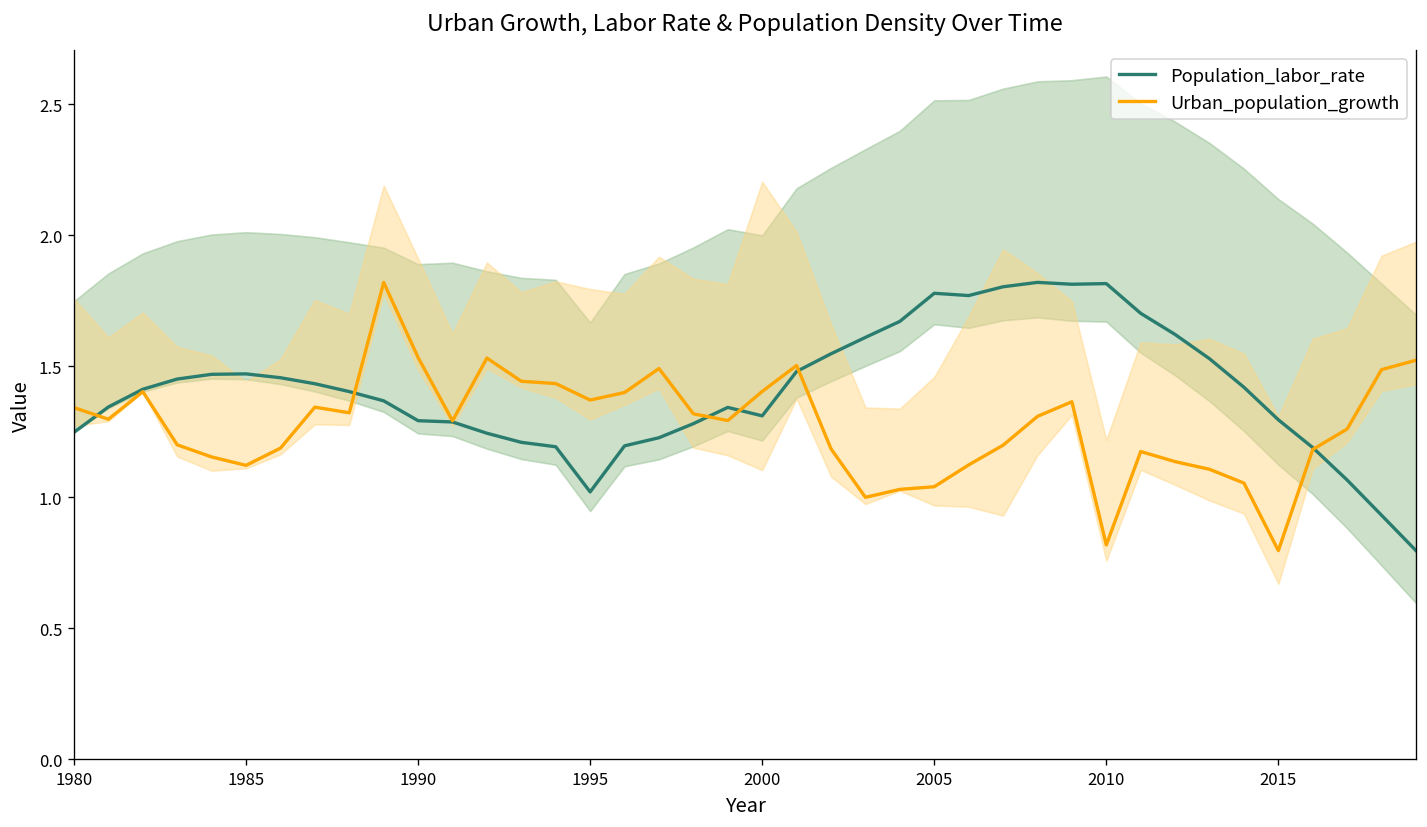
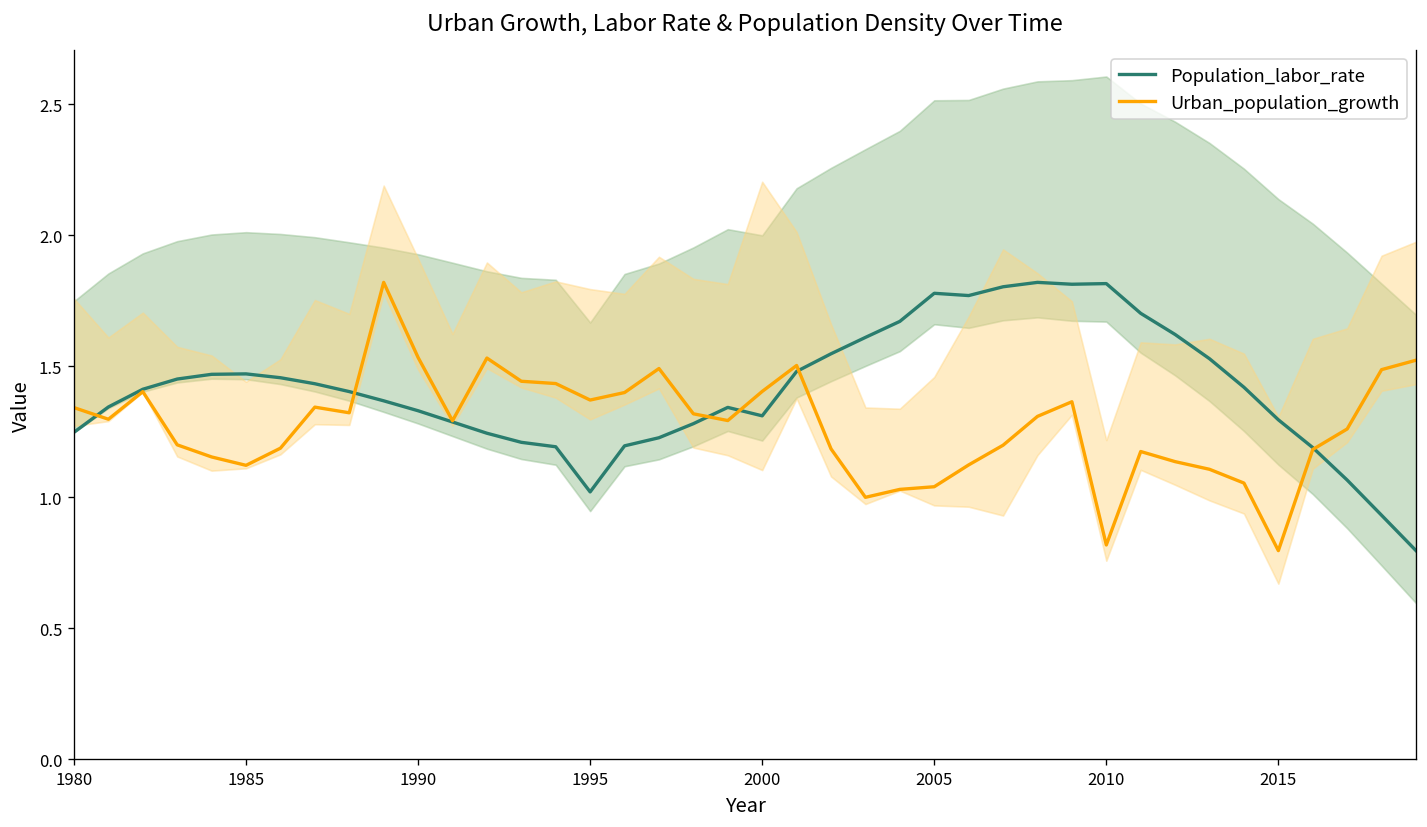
Population_labor_rate, 1990: 1.29 -> 1.33
